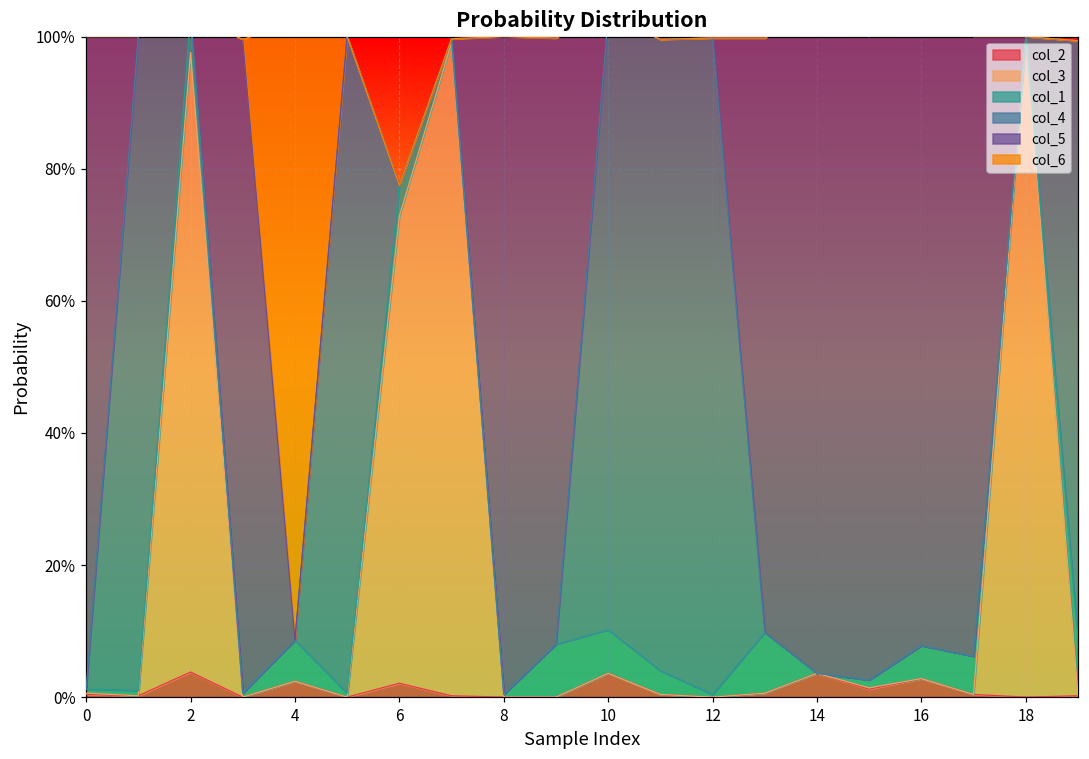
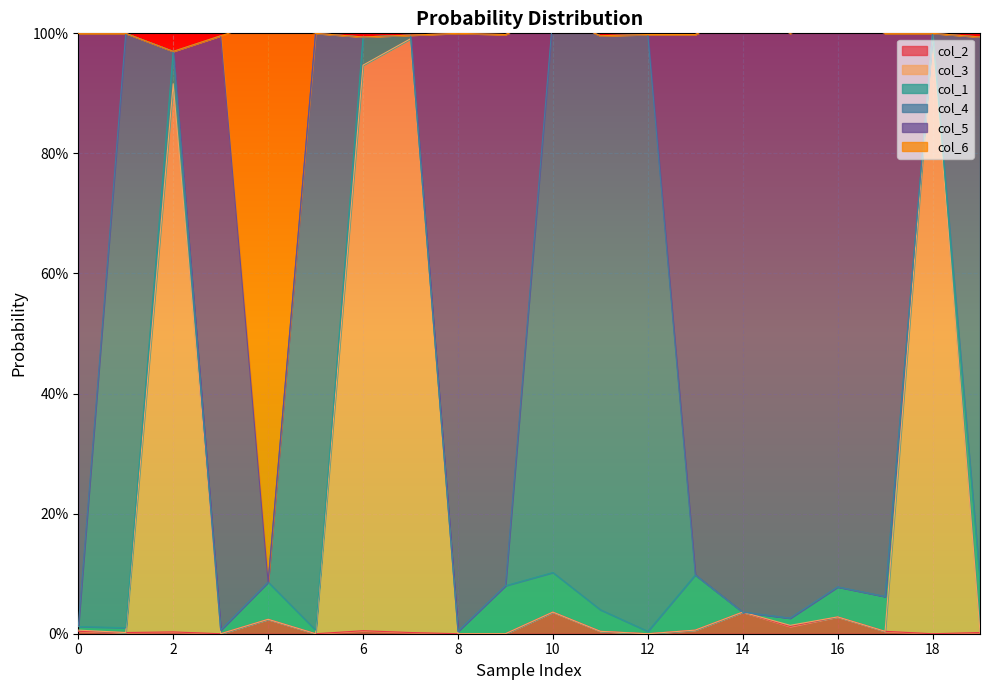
col_2, 2: 4% -> 0%
col_3, 2: 94% -> 91%
col_2, 6: 2% -> 1%
col_3, 6: 71% -> 94%
